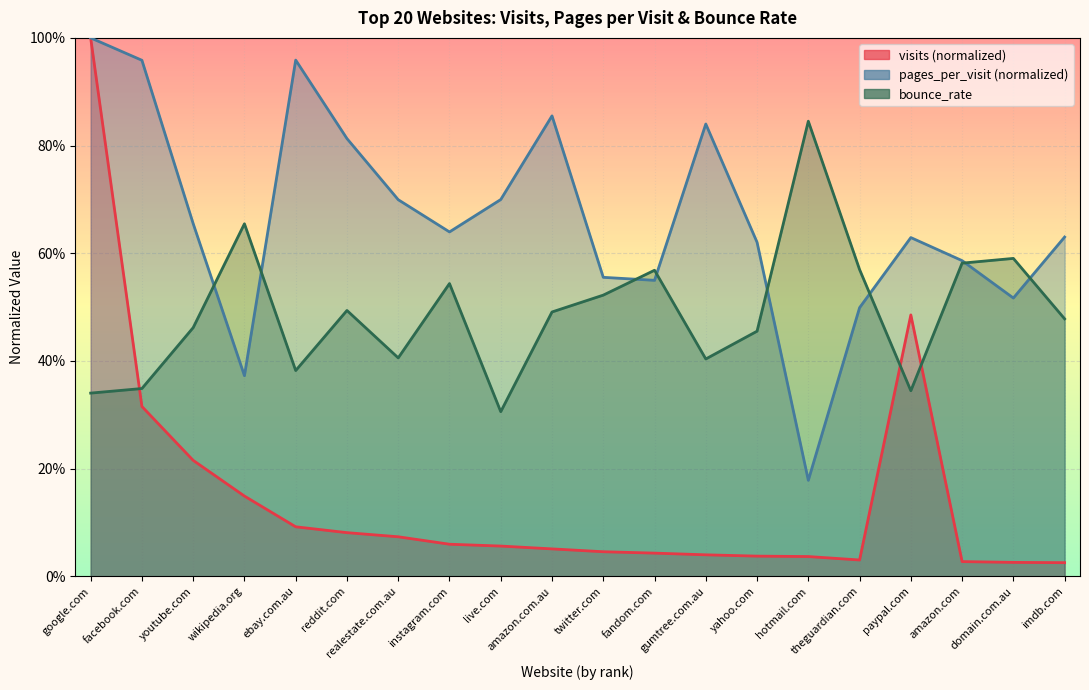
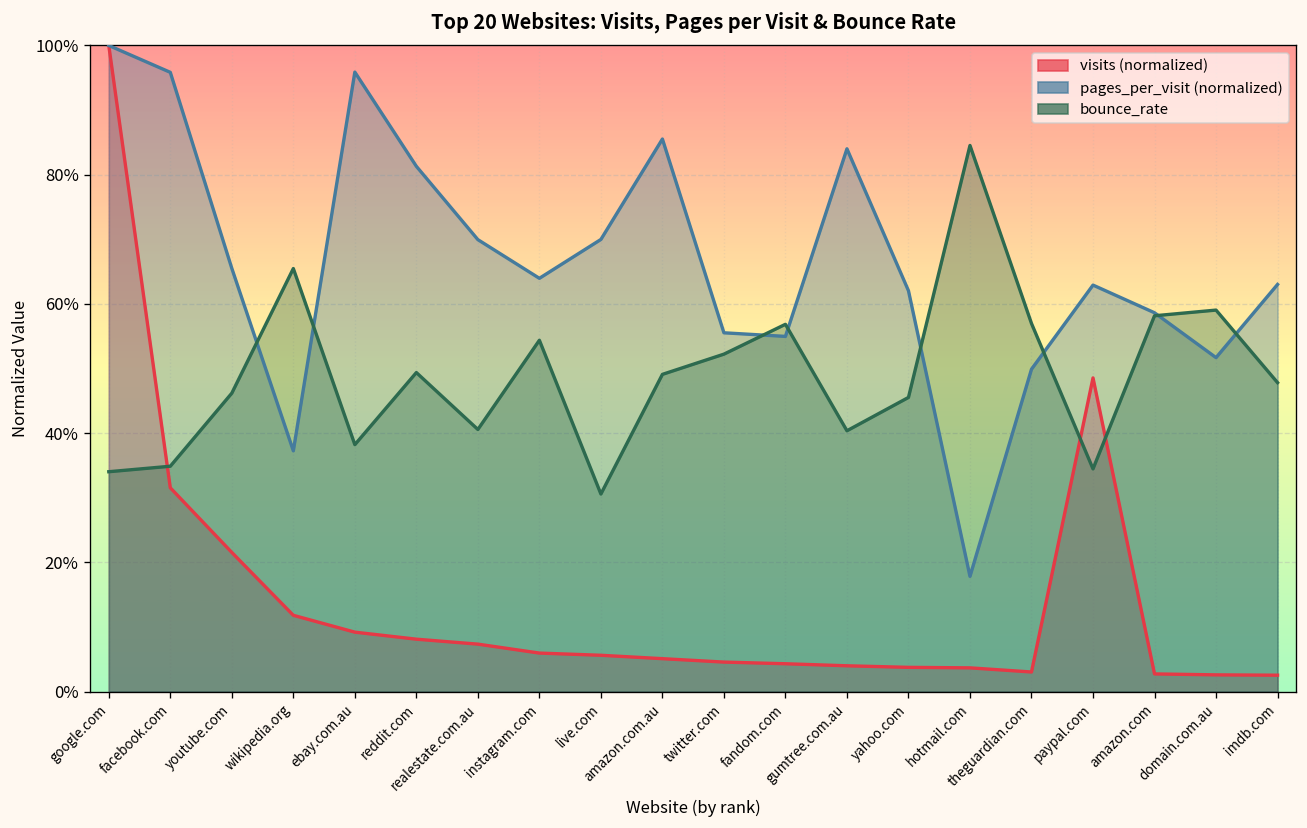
visits (normalized), wikipedia.org: 15% -> 12%
